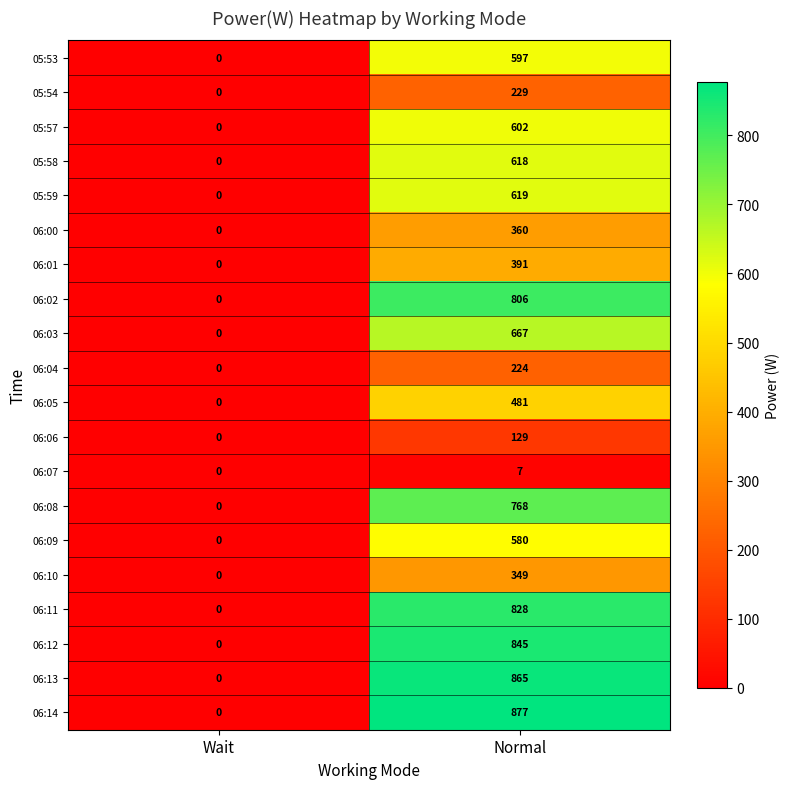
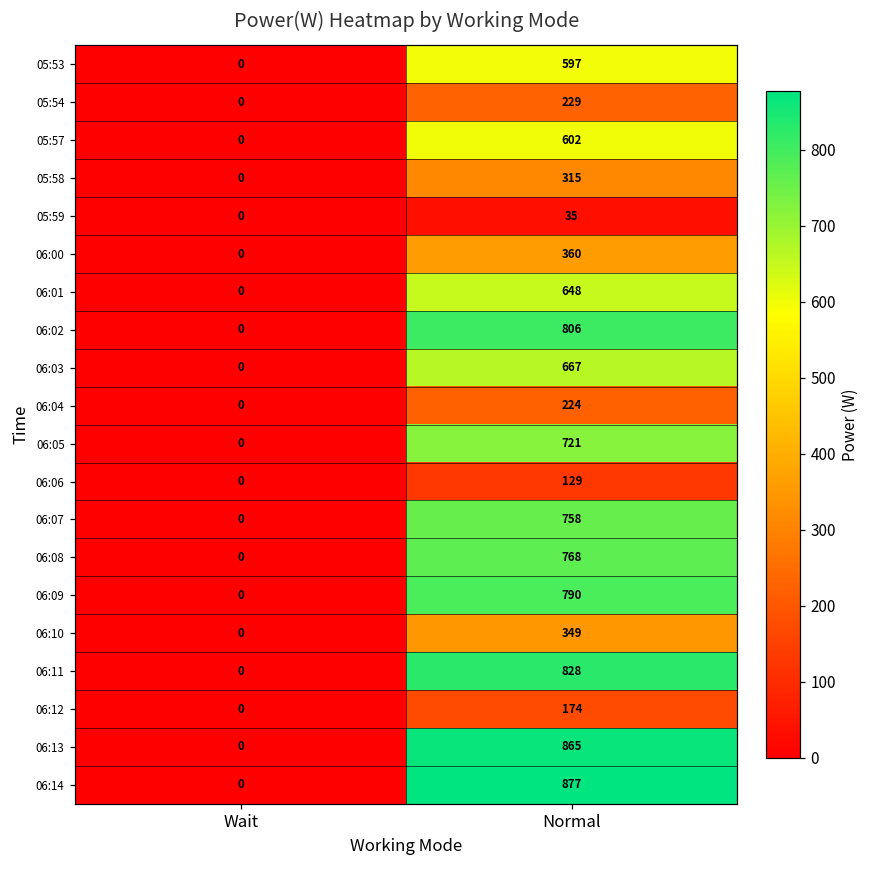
05:58, Normal: 618 -> 315
05:59, Normal: 619 -> 35
06:01, Normal: 391 -> 648
06:05, Normal: 481 -> 721
06:07, Normal: 7 -> 758
06:09, Normal: 580 -> 790
06:12, Normal: 845 -> 174
